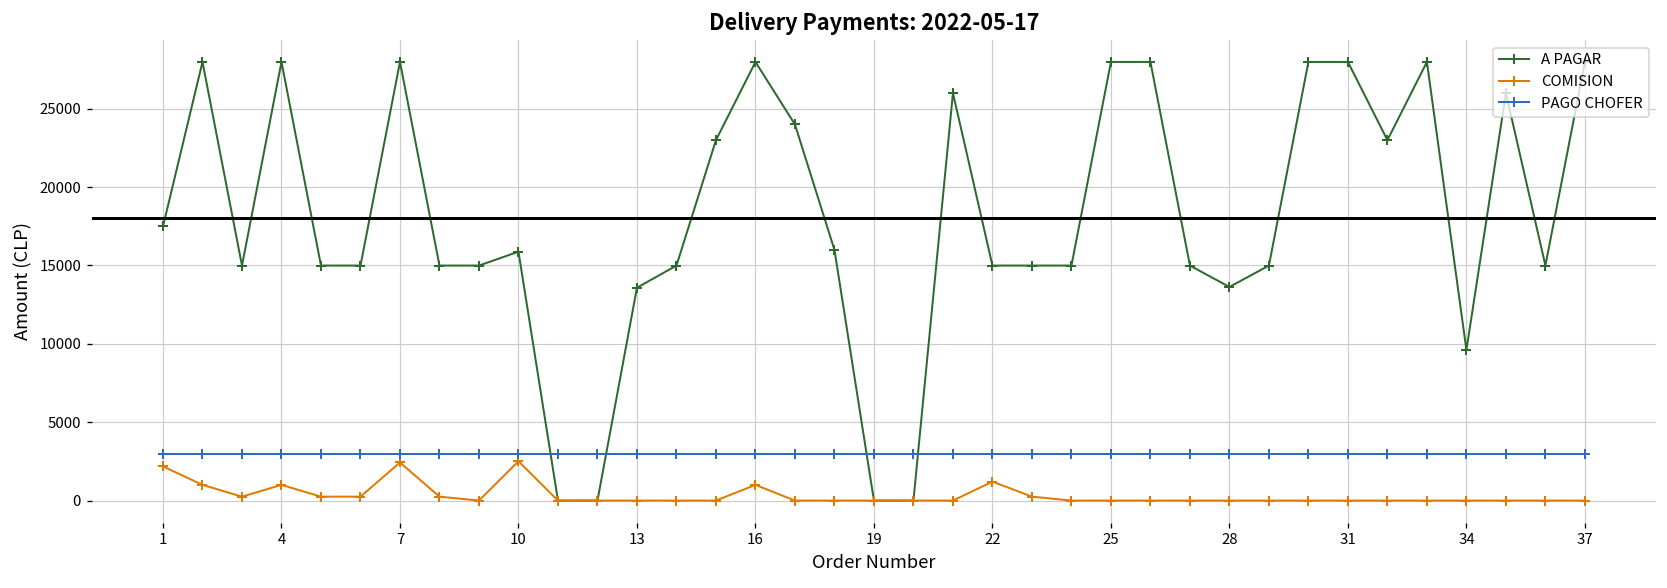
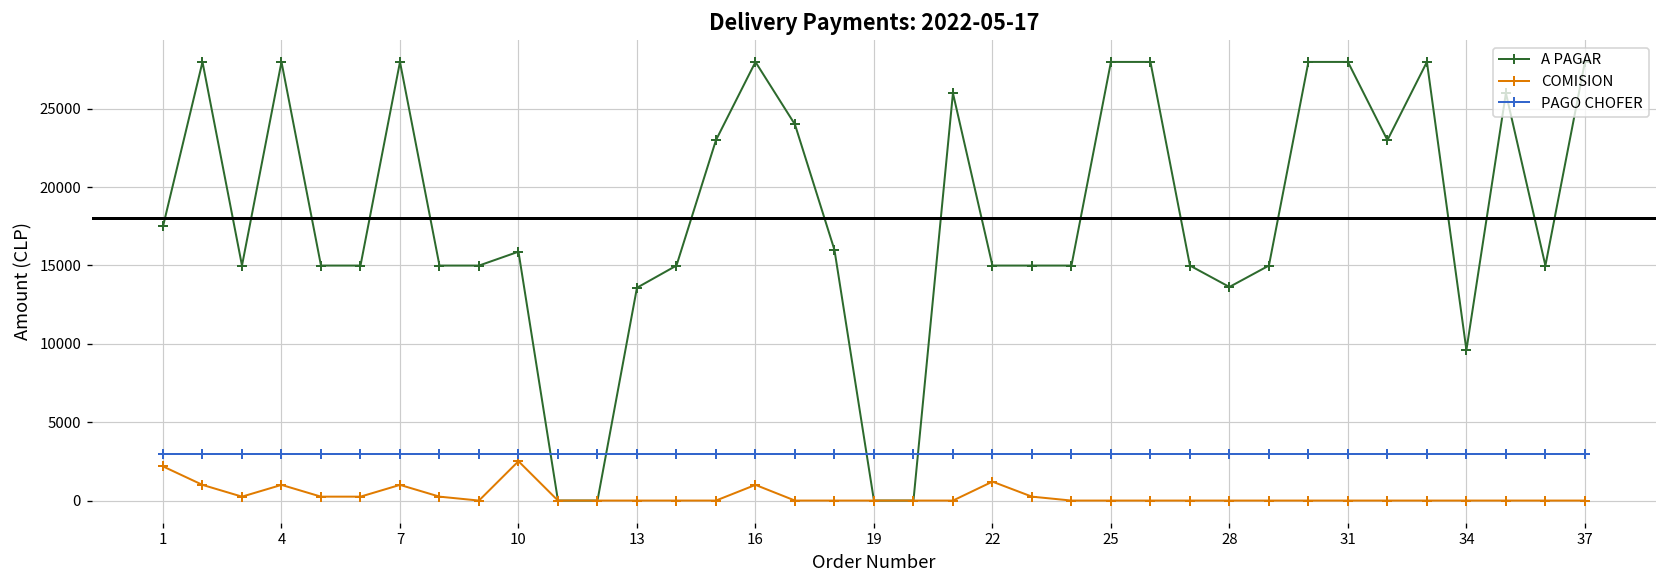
COMISION, 7: 2400 -> 1000
